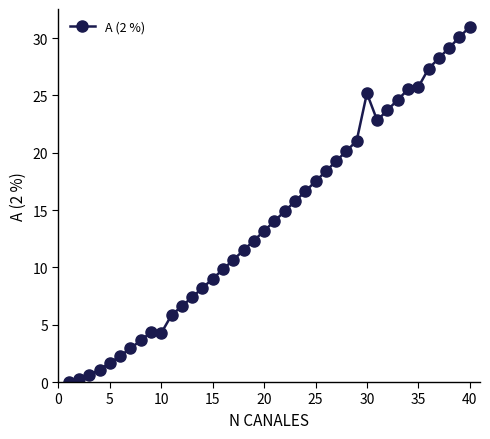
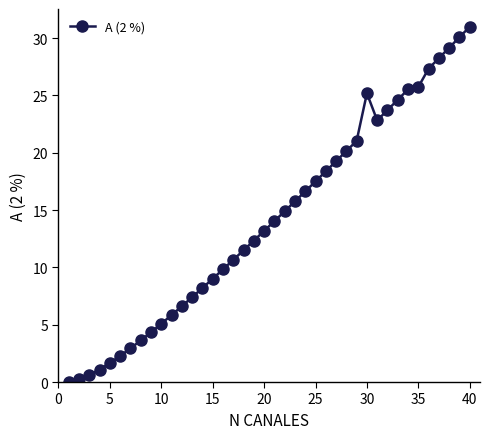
10: 4.3 -> 5.1
